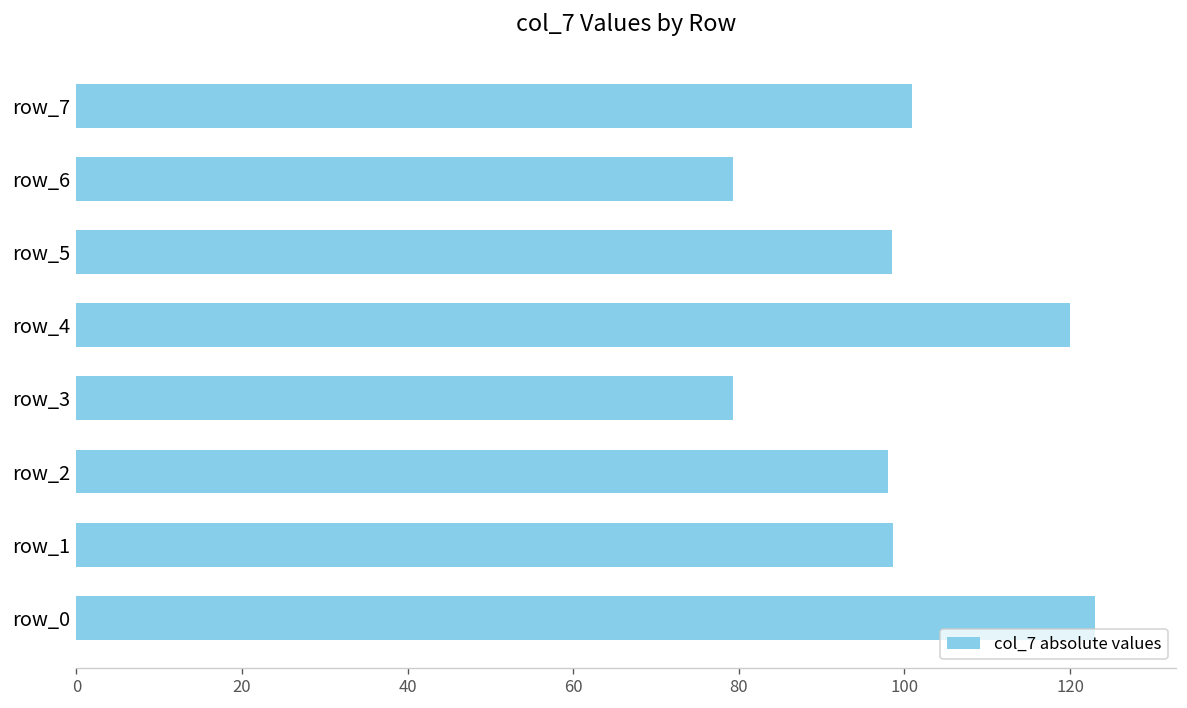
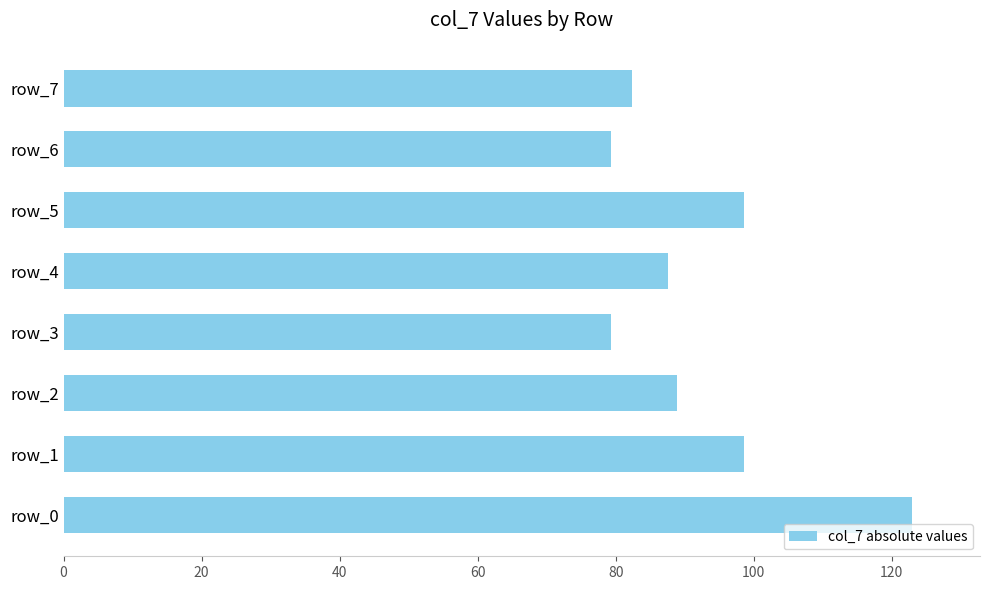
row_7: 101 -> 82
row_4: 120 -> 88
row_2: 98 -> 89
